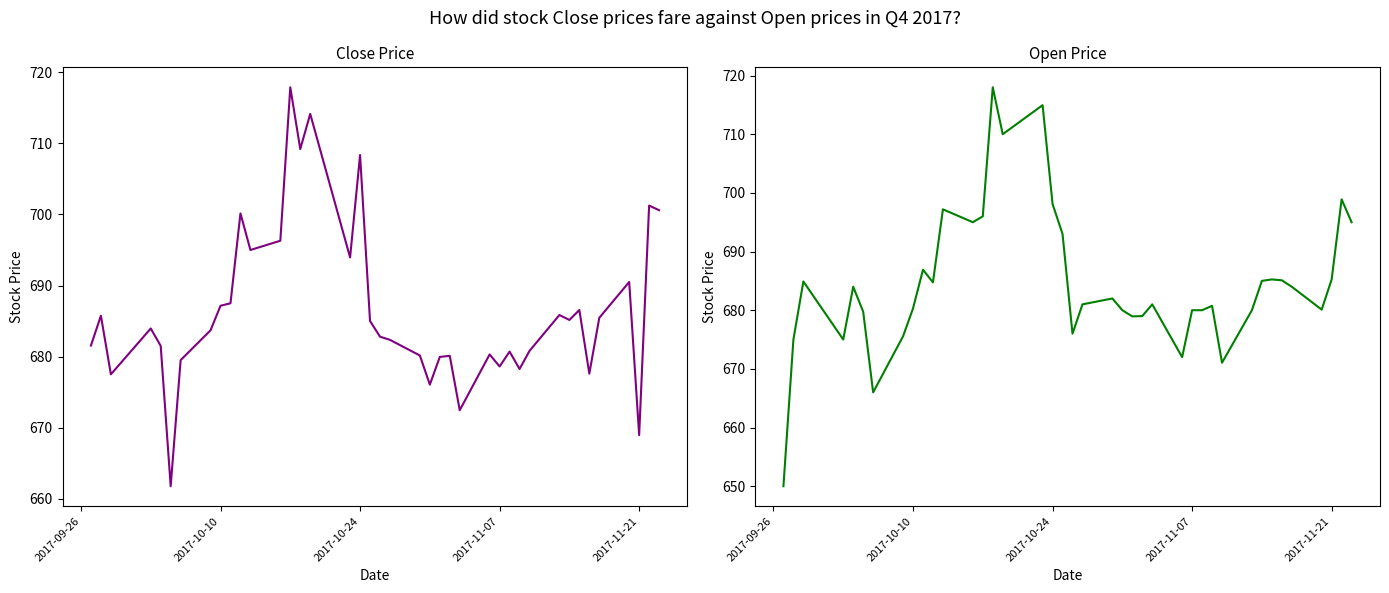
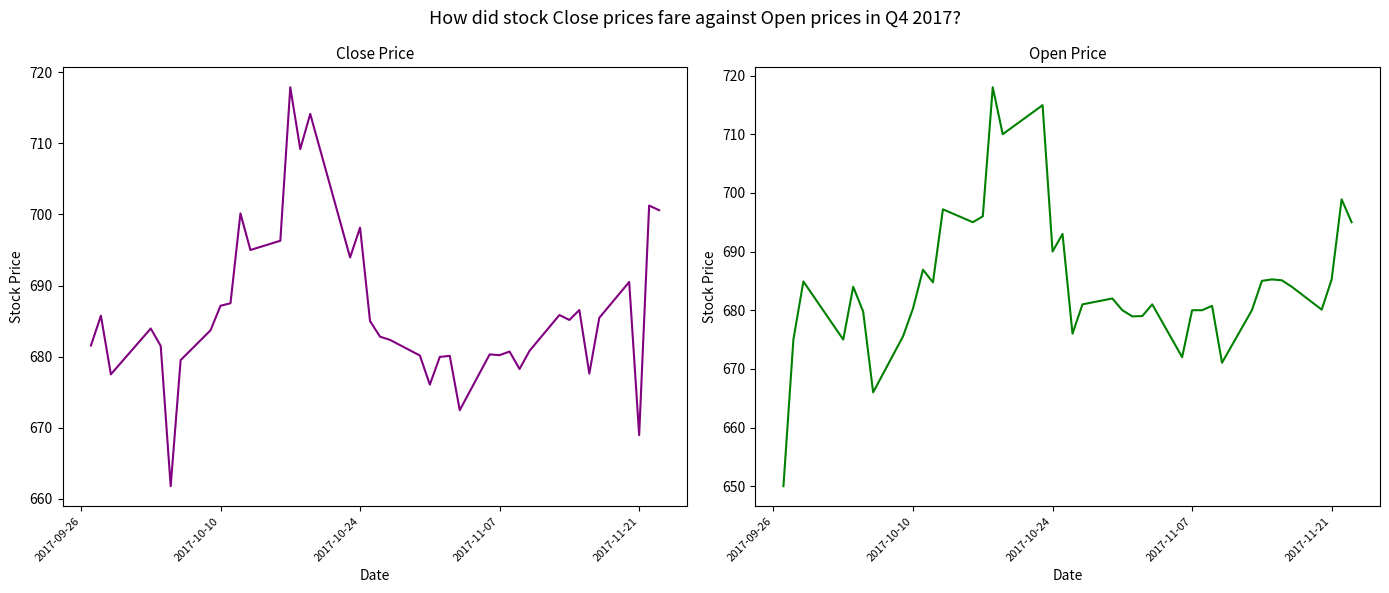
Close Price, 2017-10-24: 708 -> 698
Close Price, 2017-11-07: 679 -> 680
Open Price, 2017-10-24: 698 -> 690
